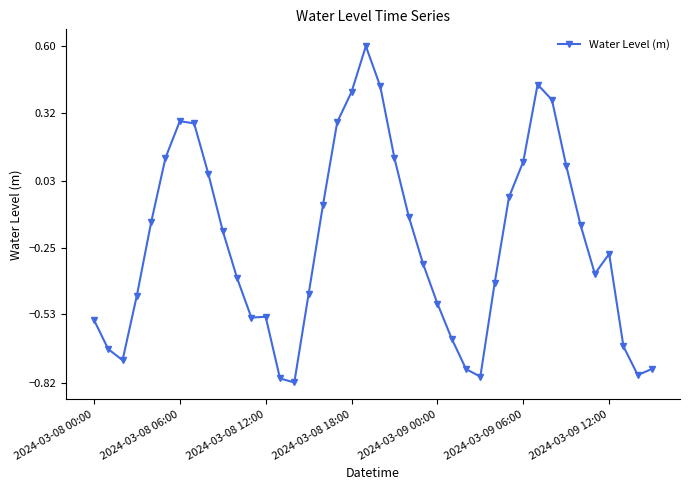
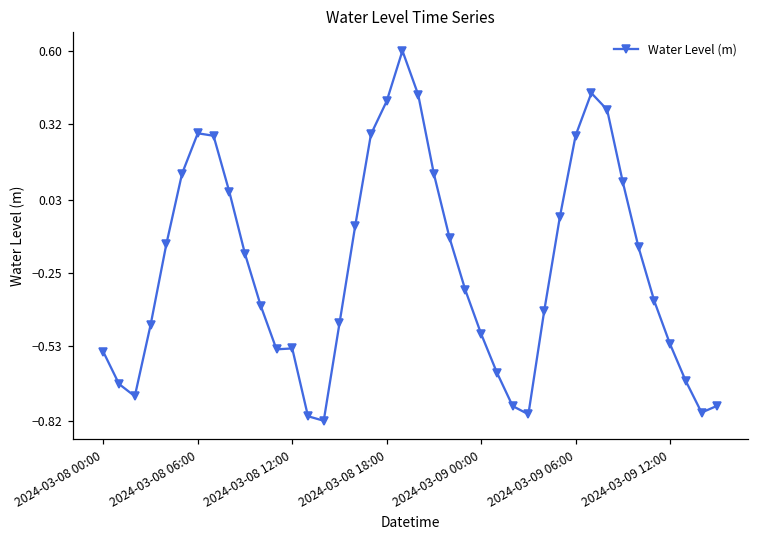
2024-03-09 06:00: 0.11 -> 0.28
2024-03-09 12:00: -0.28 -> -0.52
